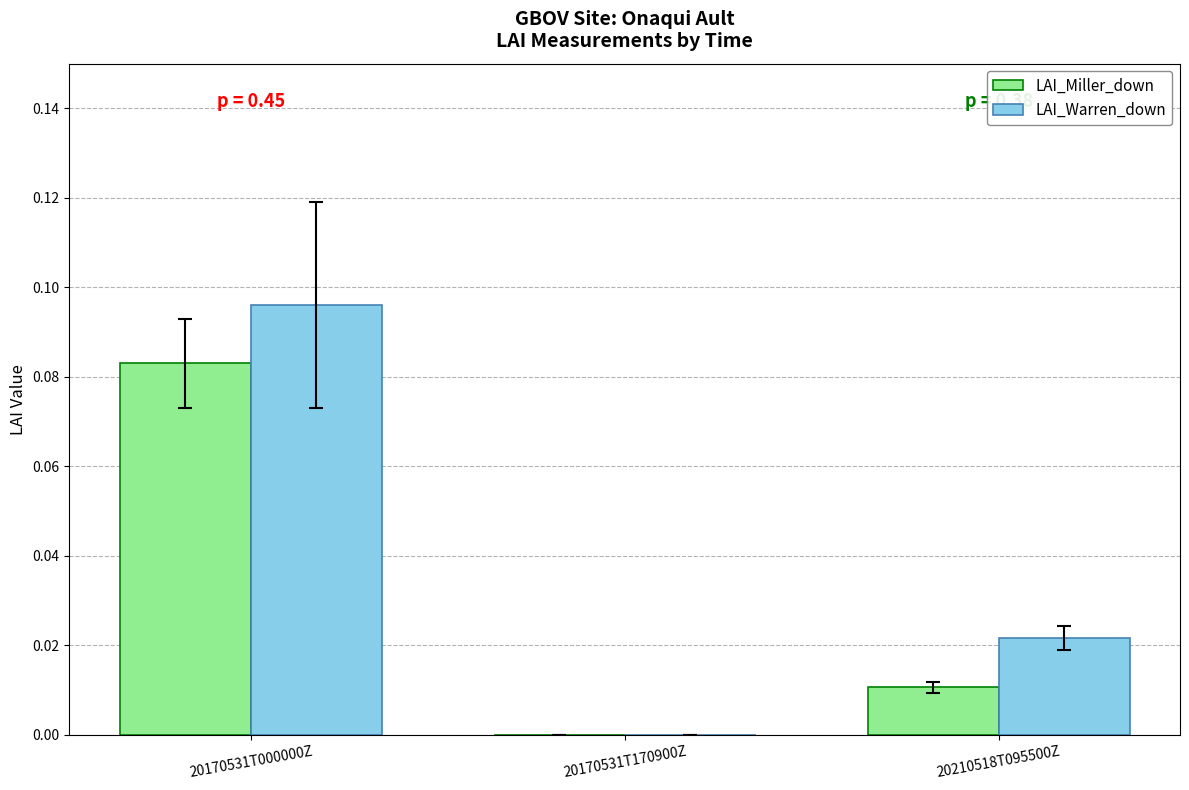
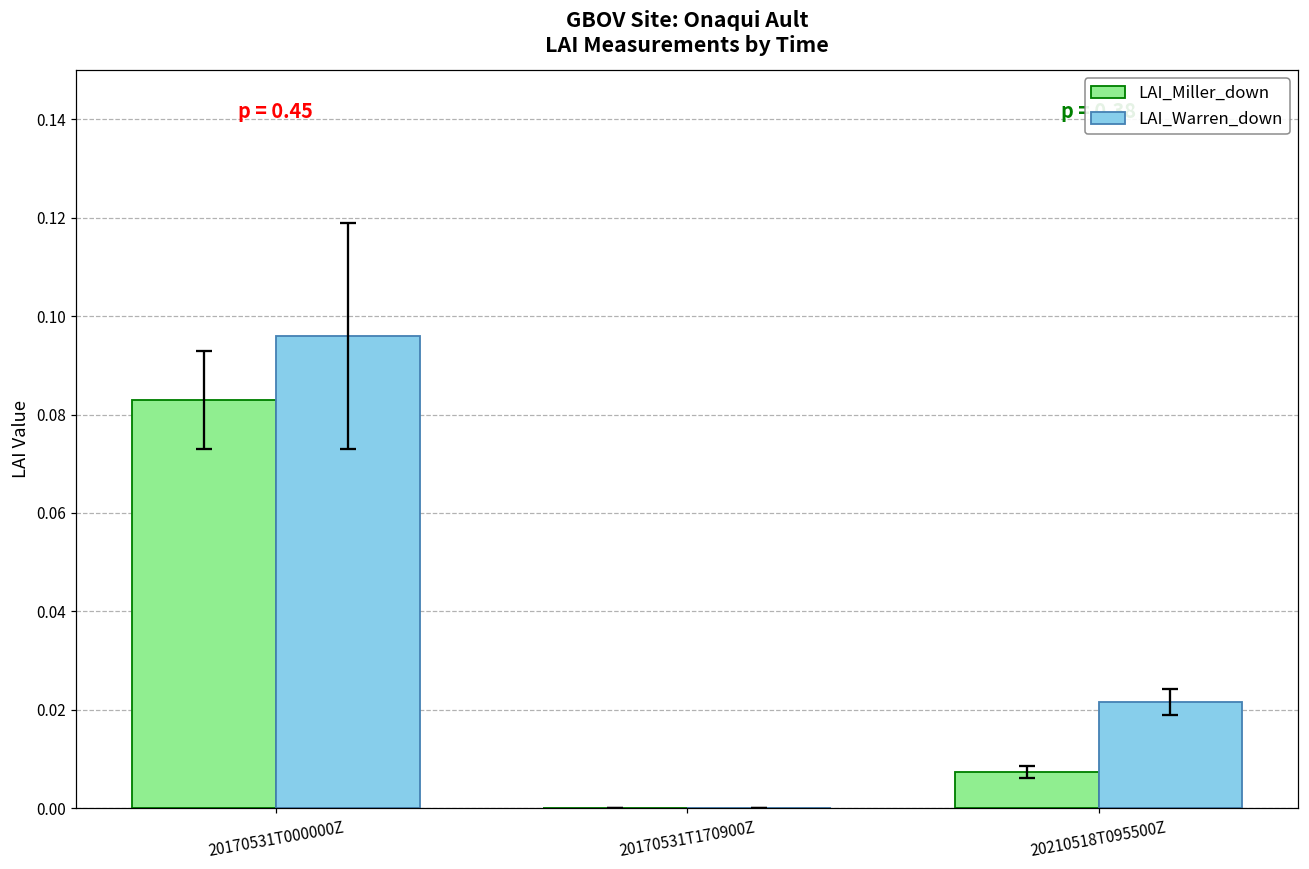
LAI_Miller_down, 20210518T095500Z: 0.011 -> 0.007
